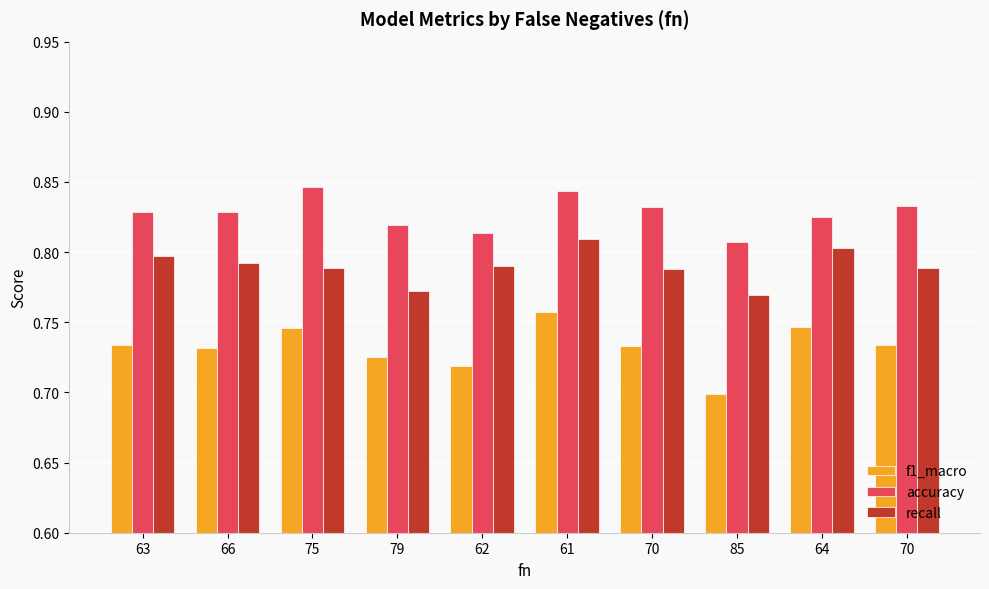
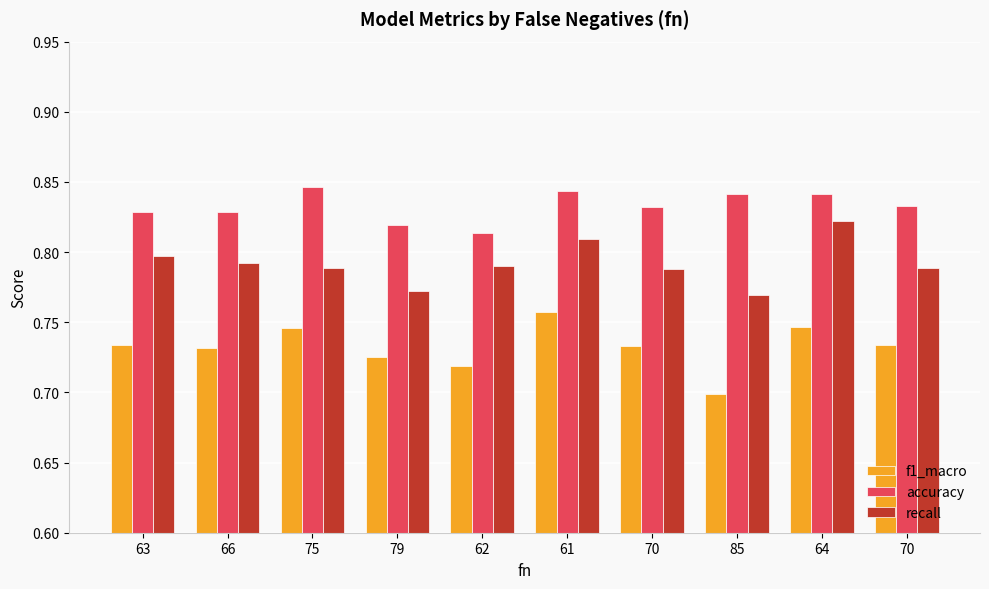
accuracy, 85: 0.807 -> 0.841
accuracy, 64: 0.825 -> 0.841
recall, 64: 0.803 -> 0.822
